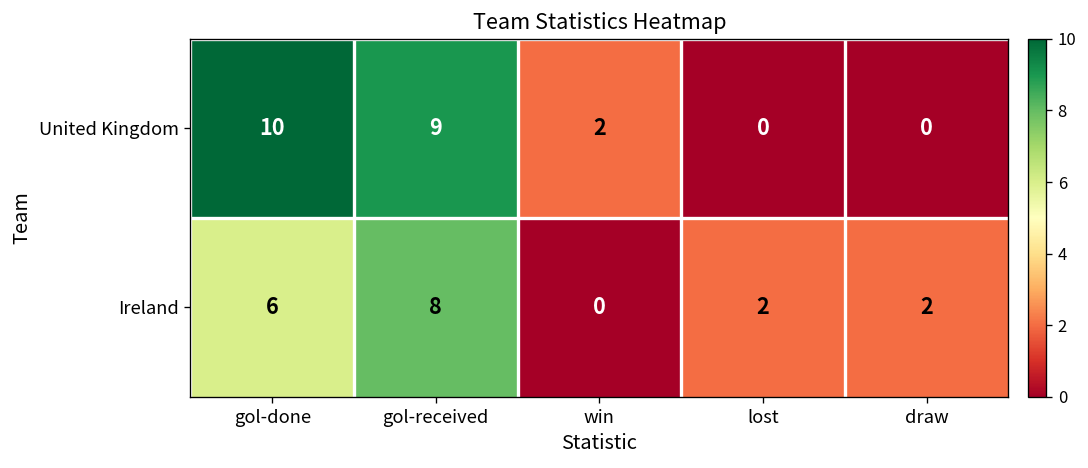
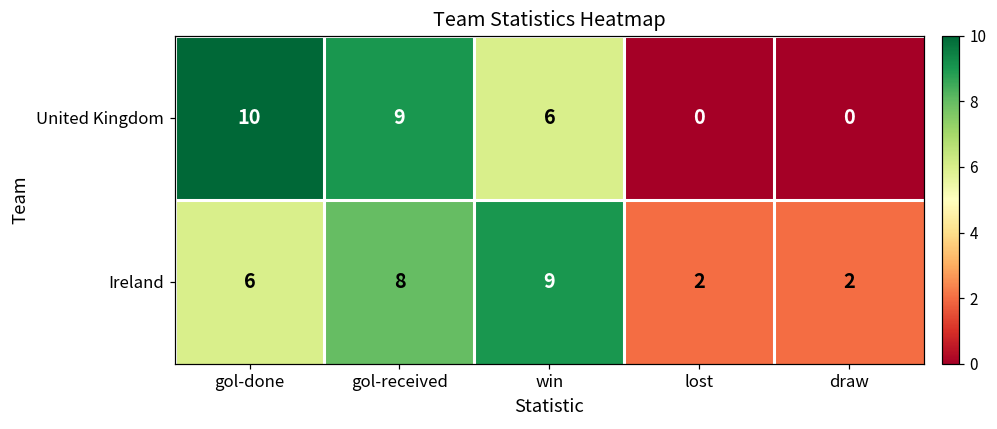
United Kingdom, win: 2 -> 6
Ireland, win: 0 -> 9
